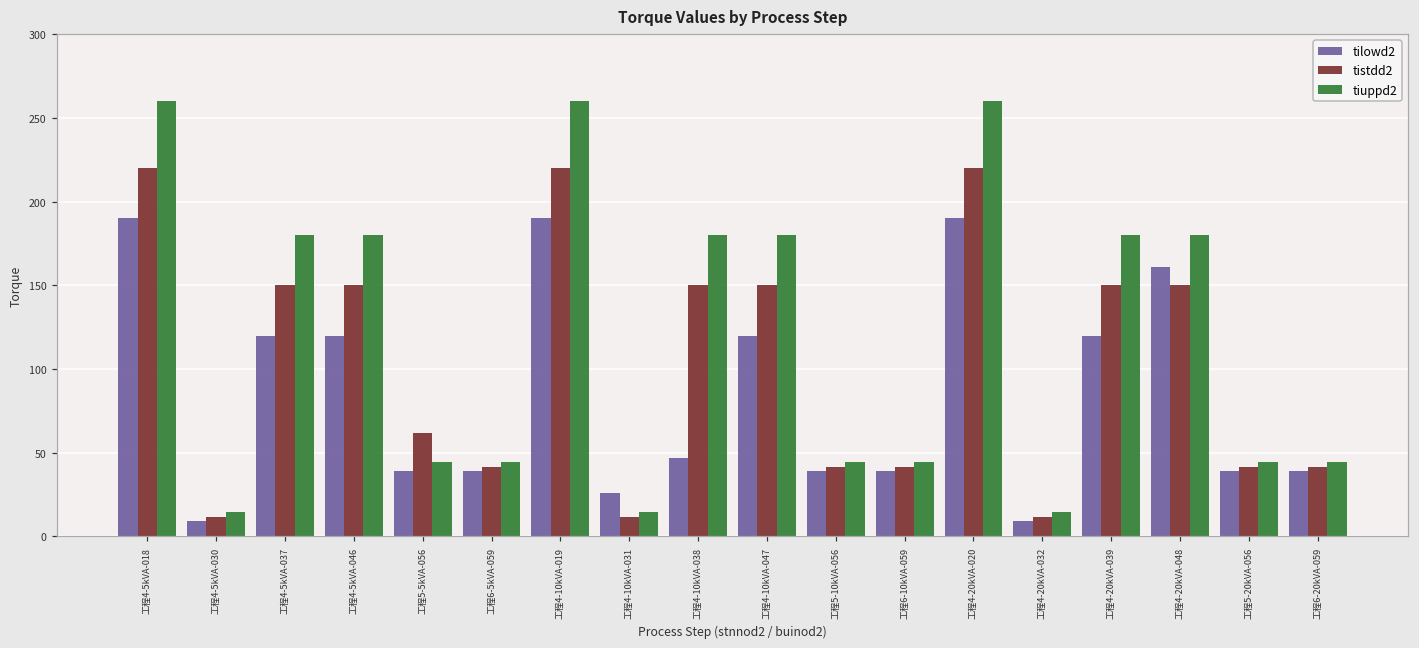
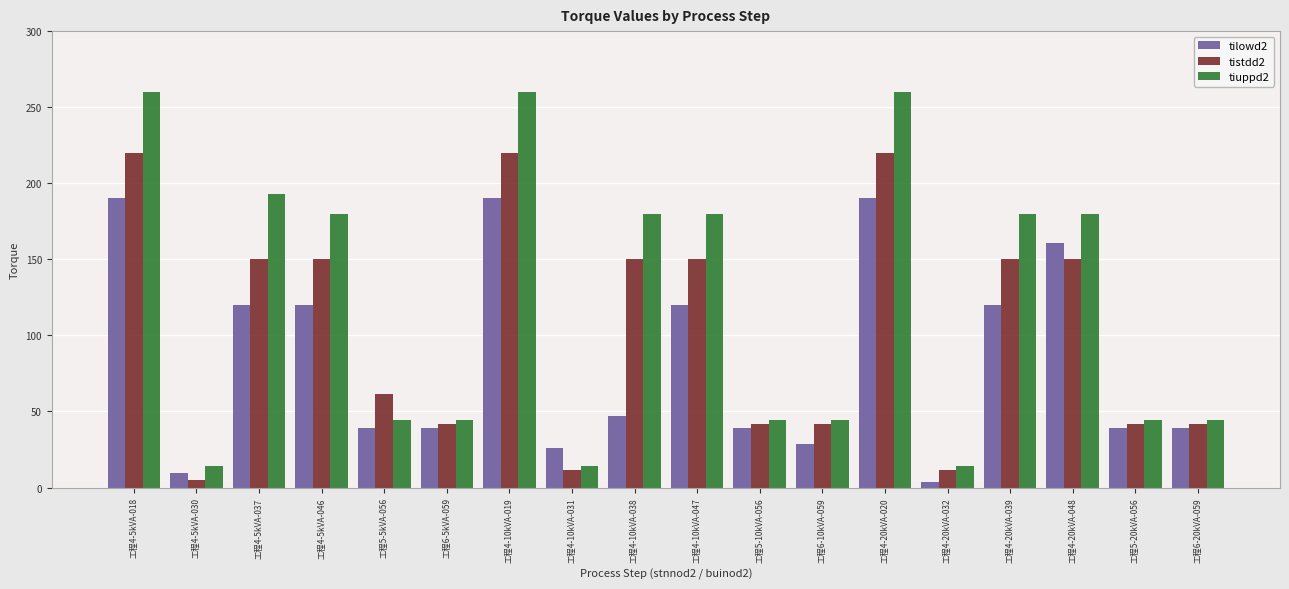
tistdd2, 工程4-5kVA-030: 12 -> 5
tiuppd2, 工程4-5kVA-037: 180 -> 193
tilowd2, 工程6-10kVA-059: 39 -> 28
tilowd2, 工程4-20kVA-032: 9 -> 4
